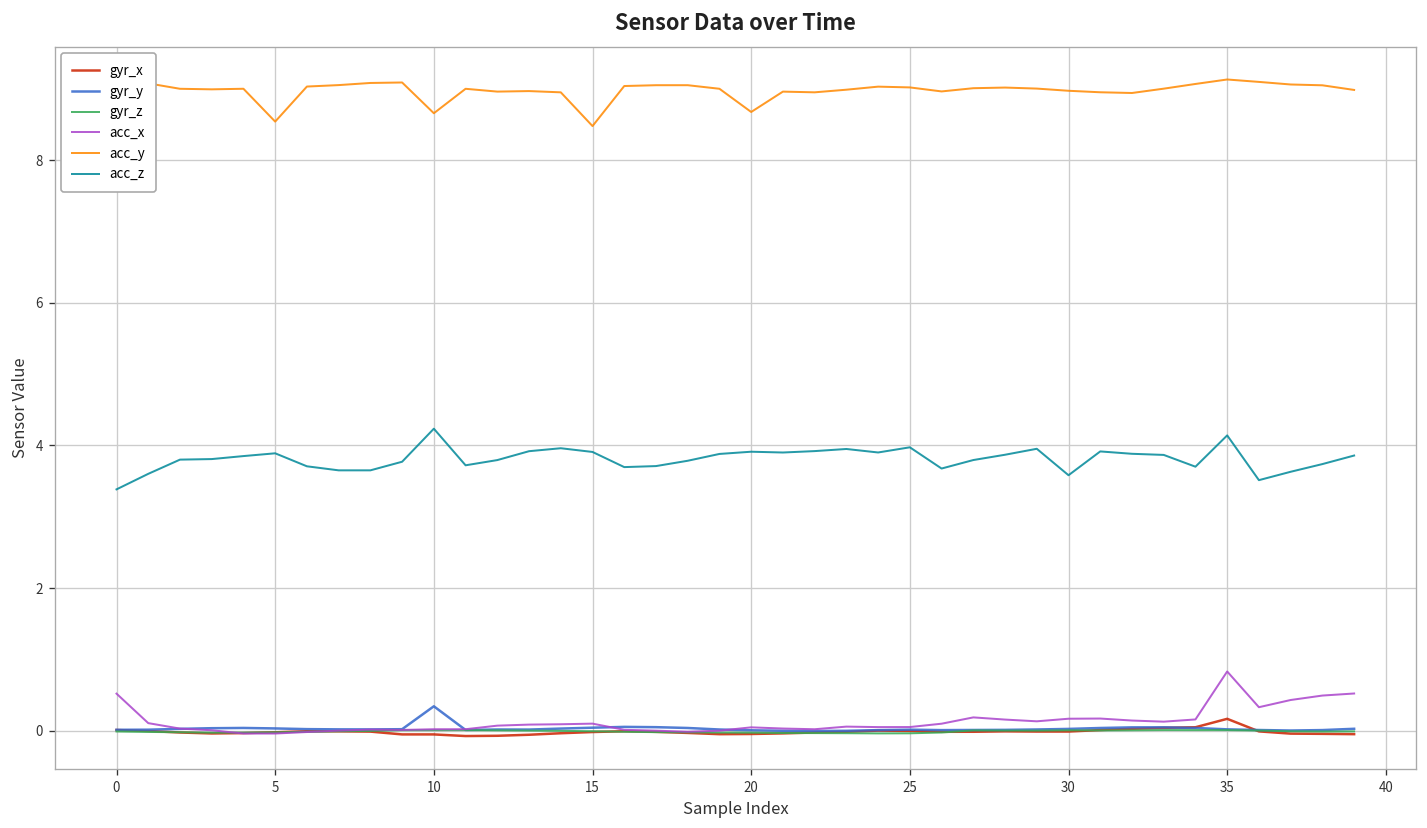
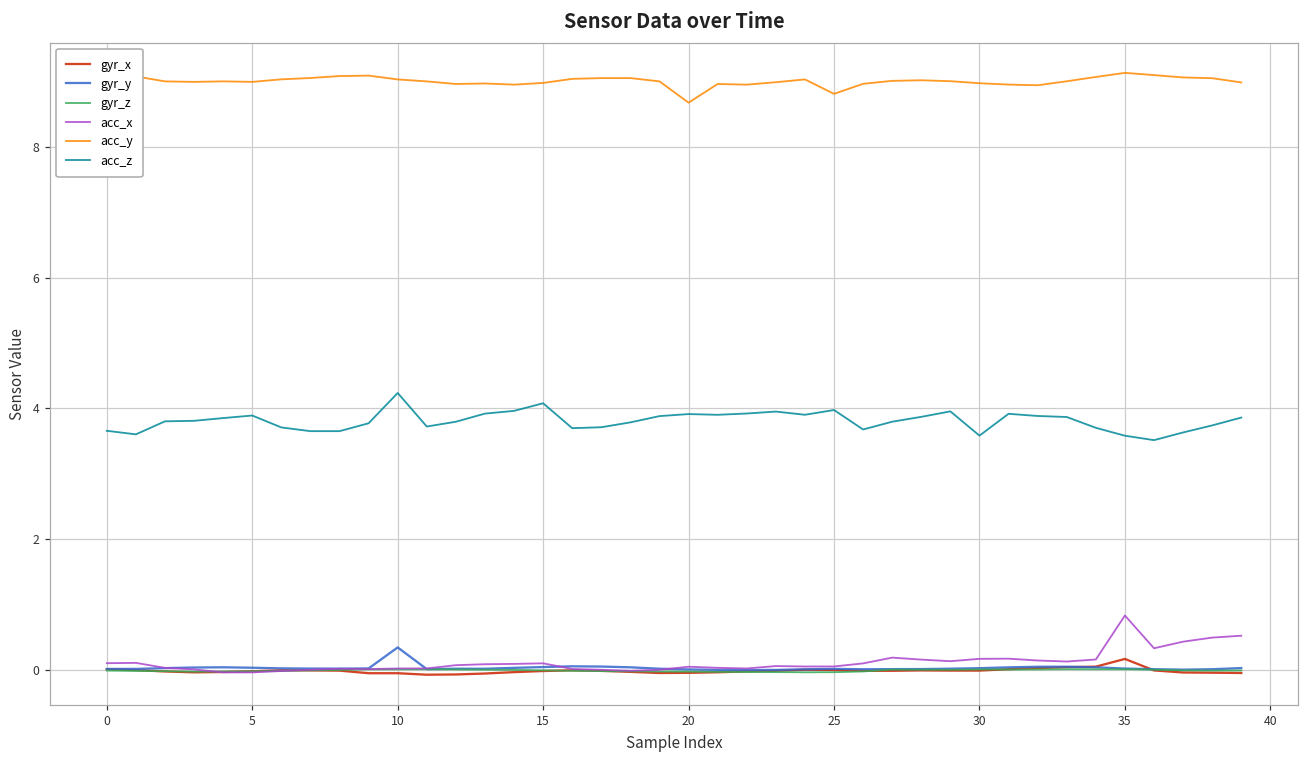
acc_x, 0: 0.5 -> 0.1
acc_z, 0: 3.4 -> 3.7
acc_y, 5: 8.5 -> 9.0
acc_y, 10: 8.7 -> 9.0
acc_y, 15: 8.5 -> 9.0
acc_z, 15: 3.9 -> 4.1
acc_y, 25: 9.0 -> 8.8
acc_z, 35: 4.1 -> 3.6
